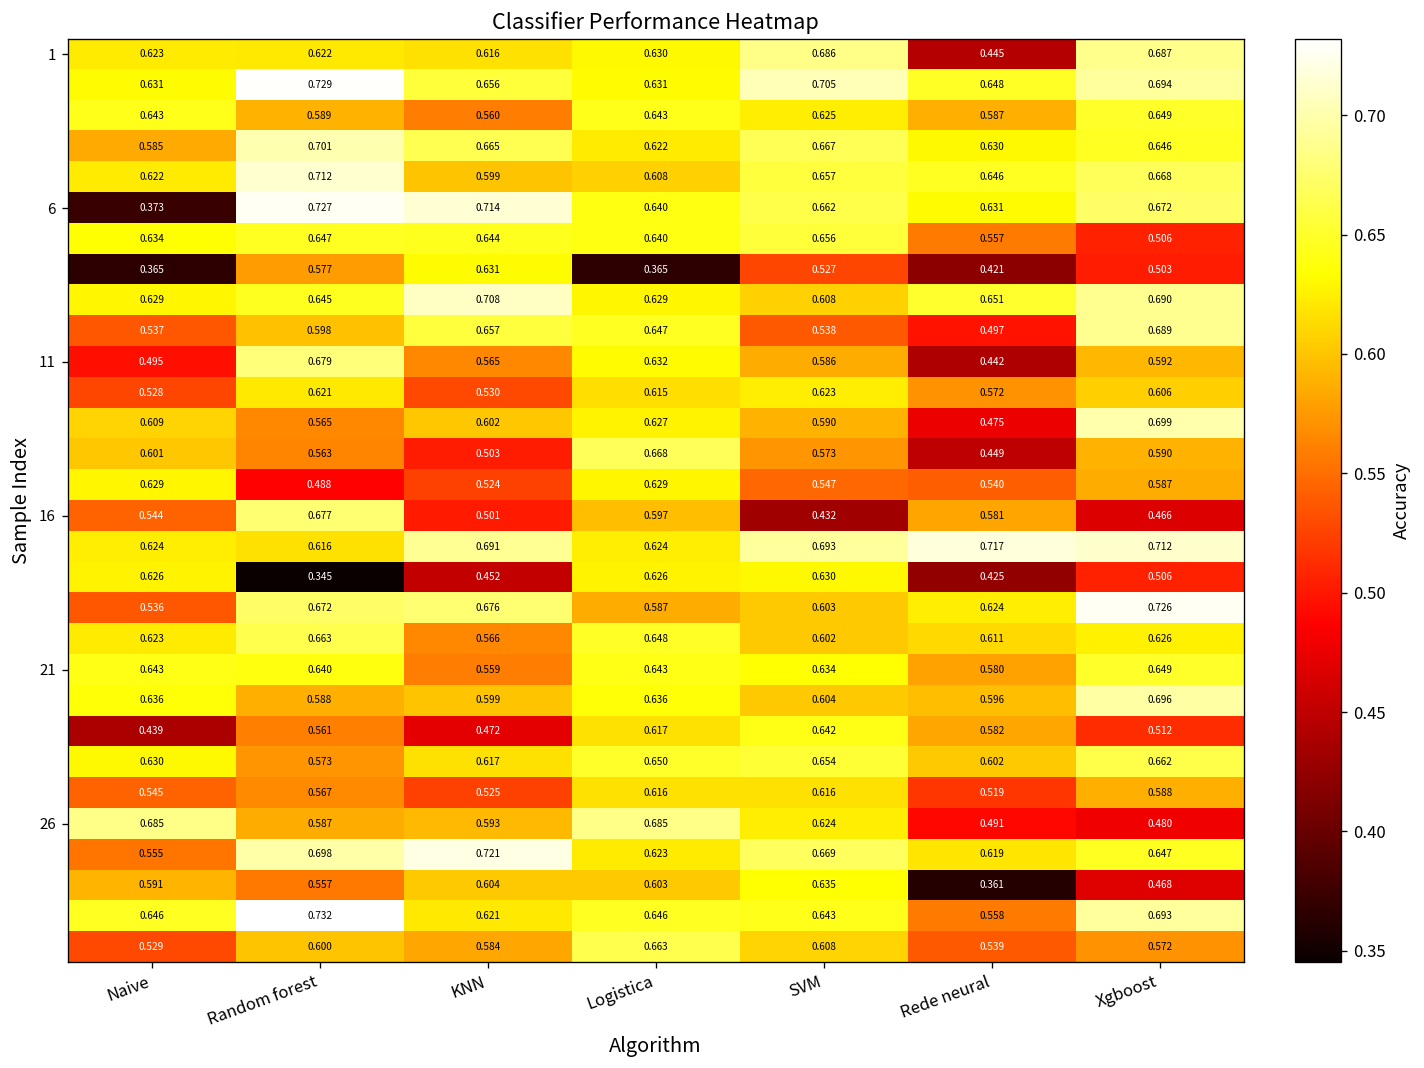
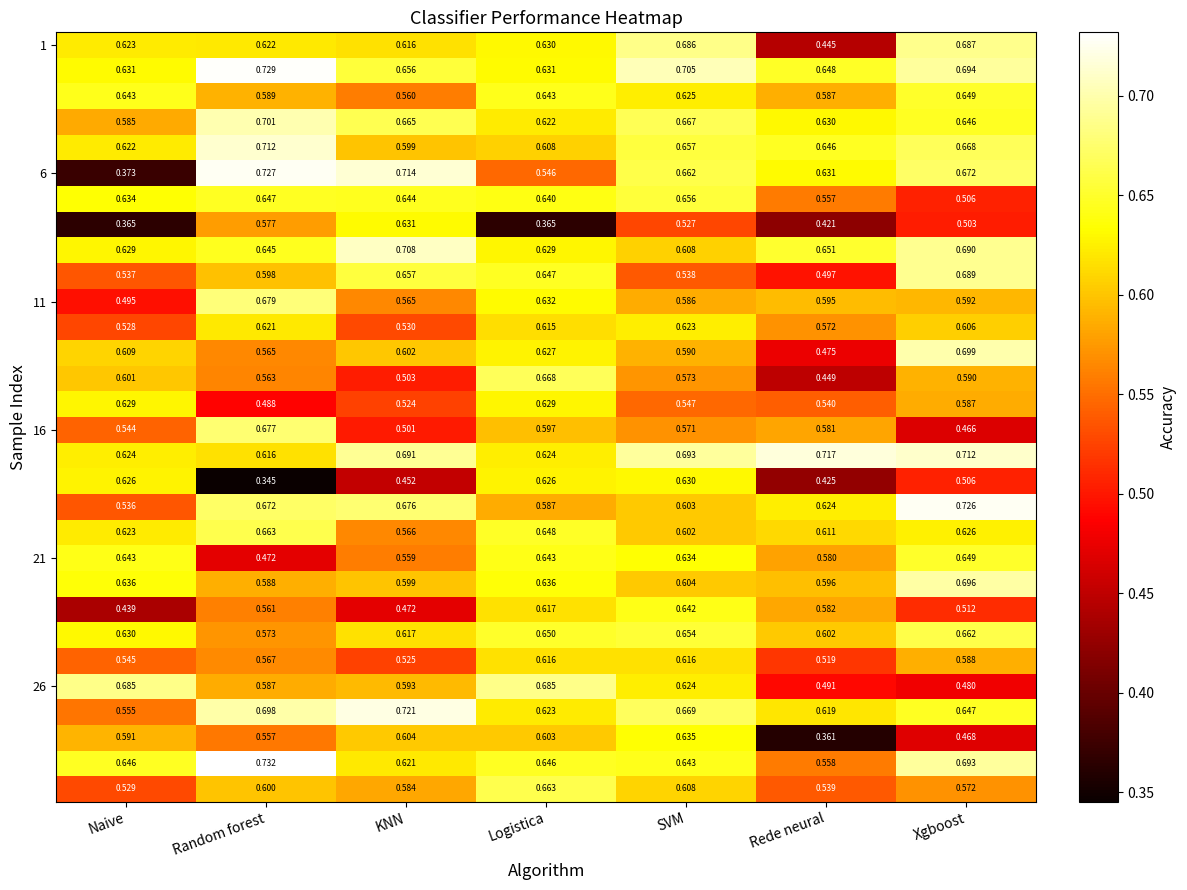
6, Logistica: 0.640 -> 0.546
11, Rede neural: 0.442 -> 0.595
16, SVM: 0.432 -> 0.571
21, Random forest: 0.640 -> 0.472
